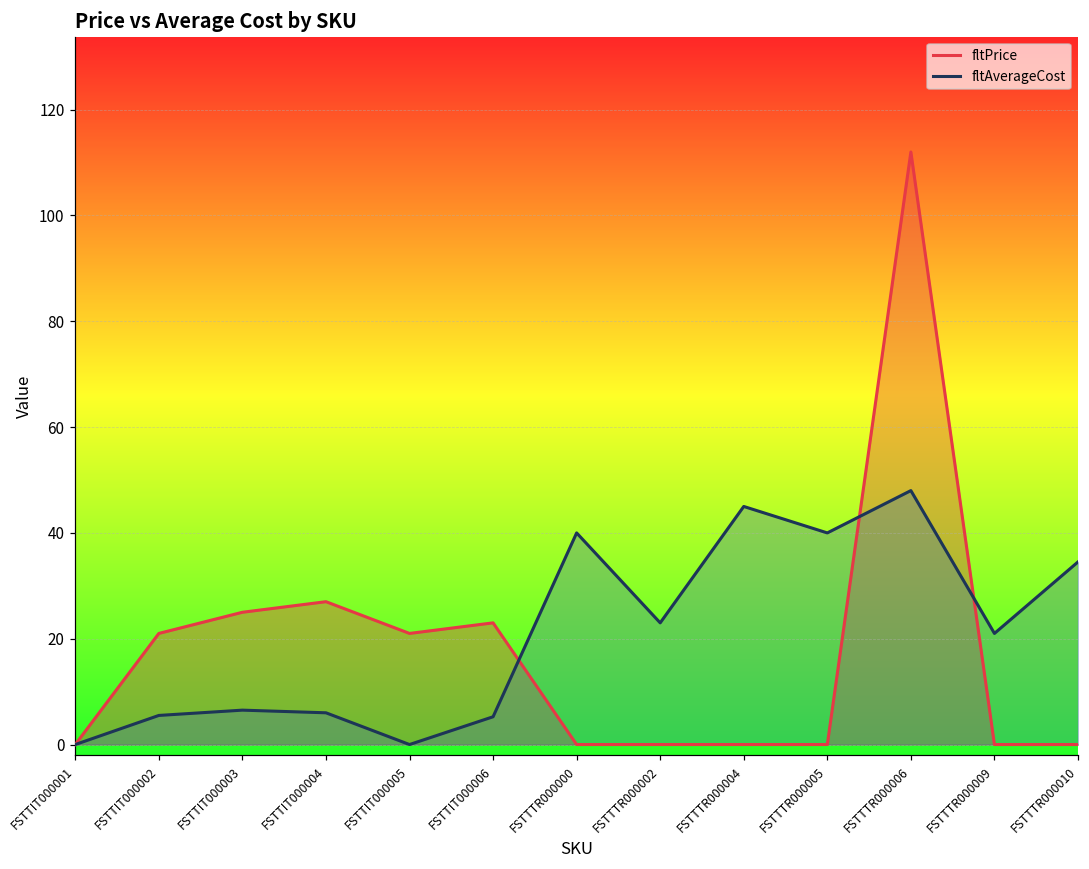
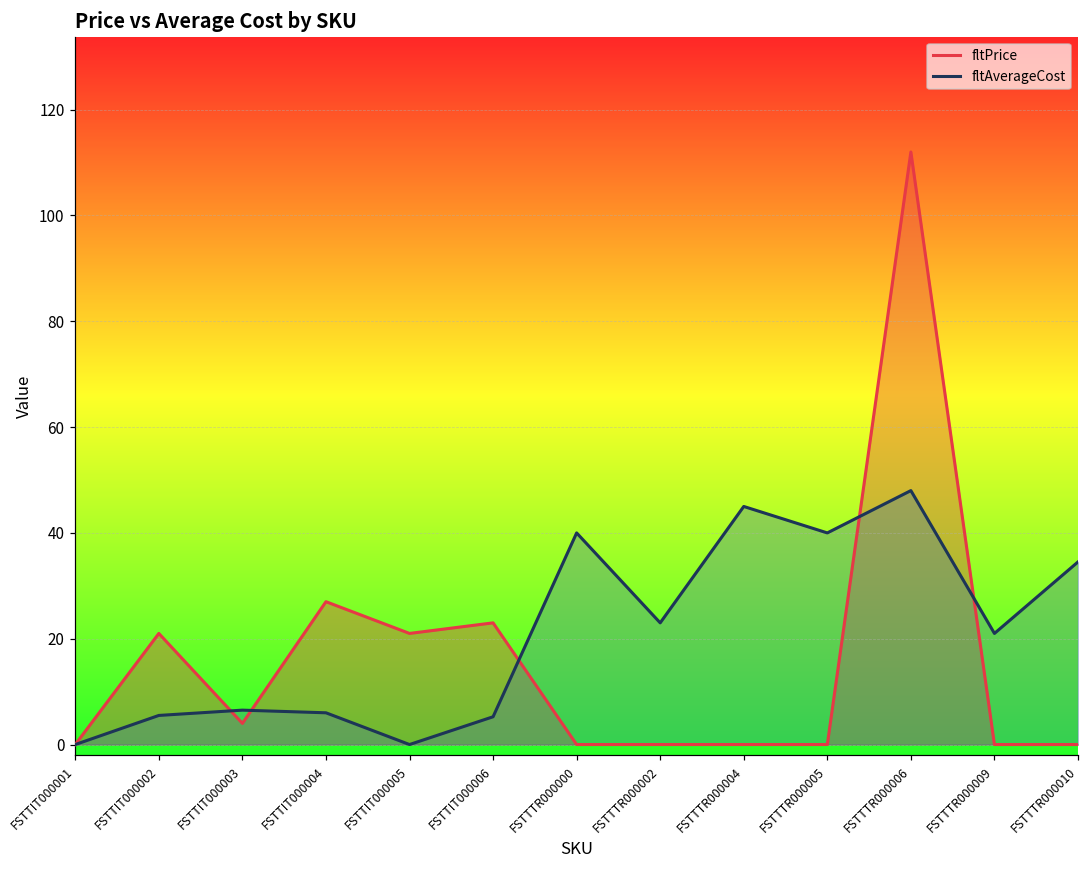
fltPrice, FSTTIT000003: 25 -> 4
